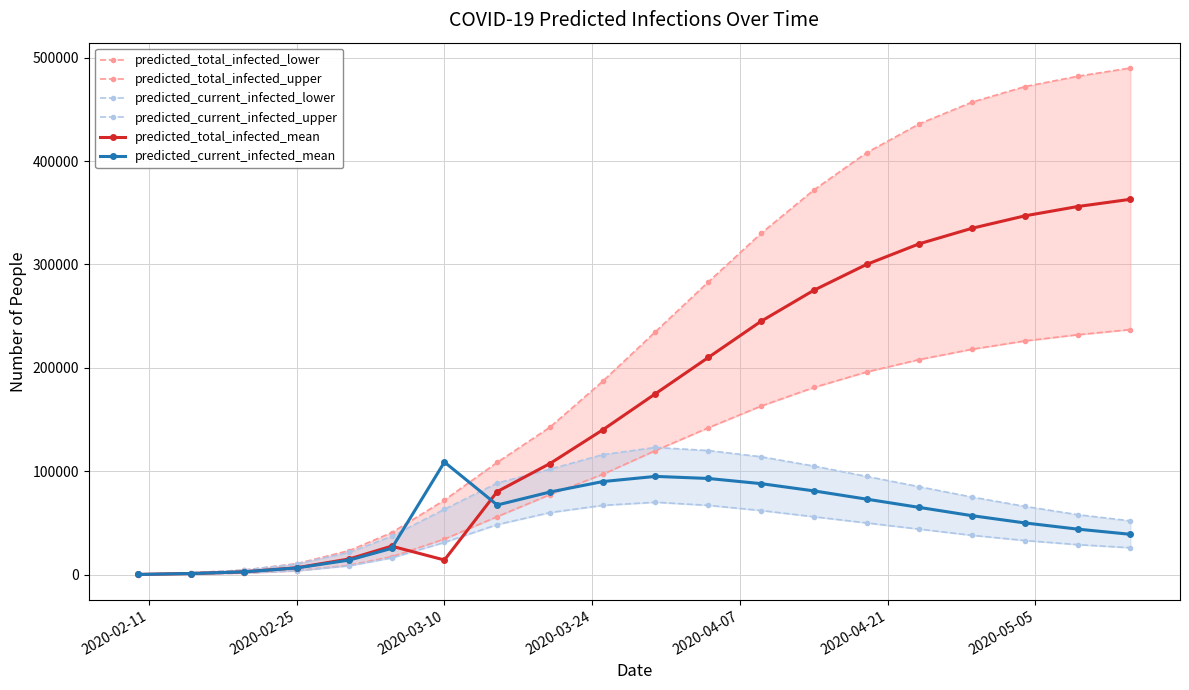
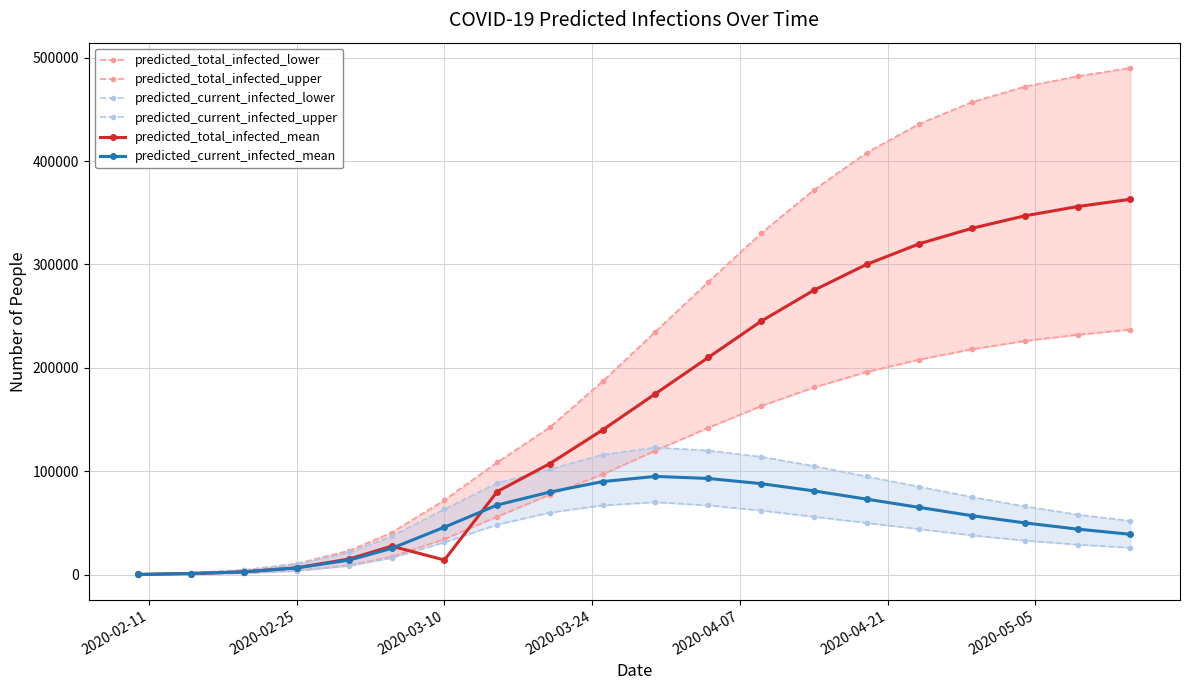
predicted_current_infected_mean, 2020-03-10: 109000 -> 46000
